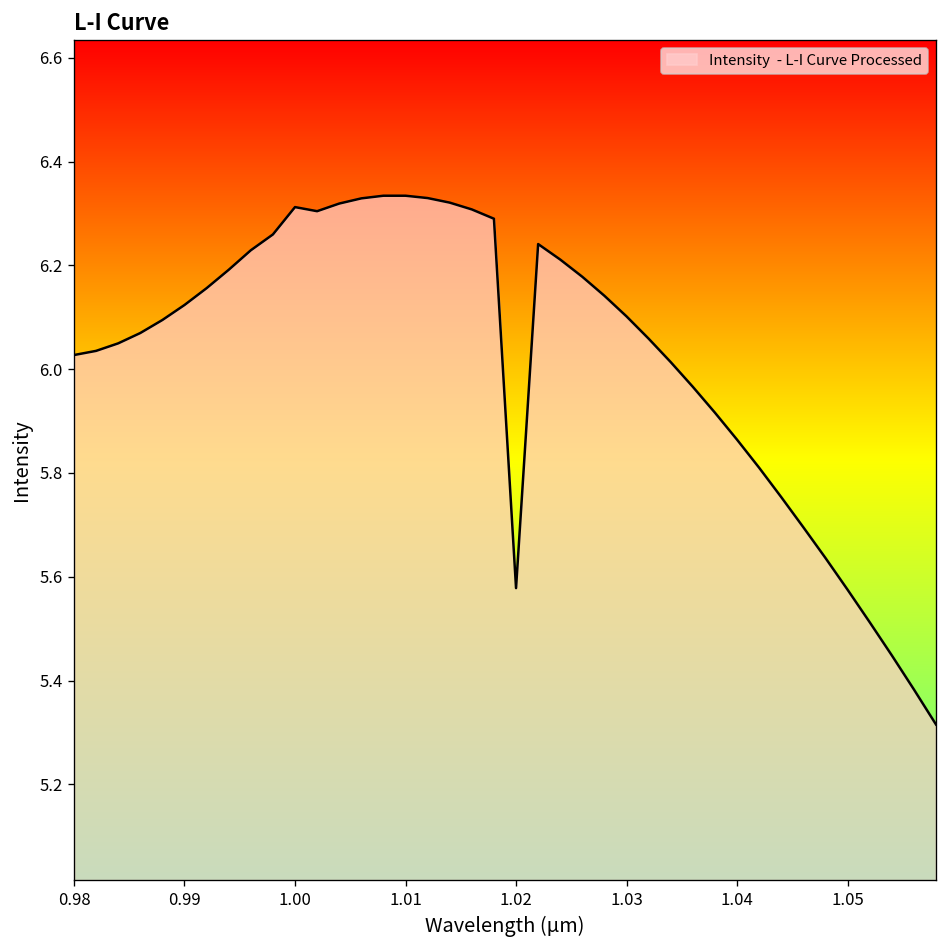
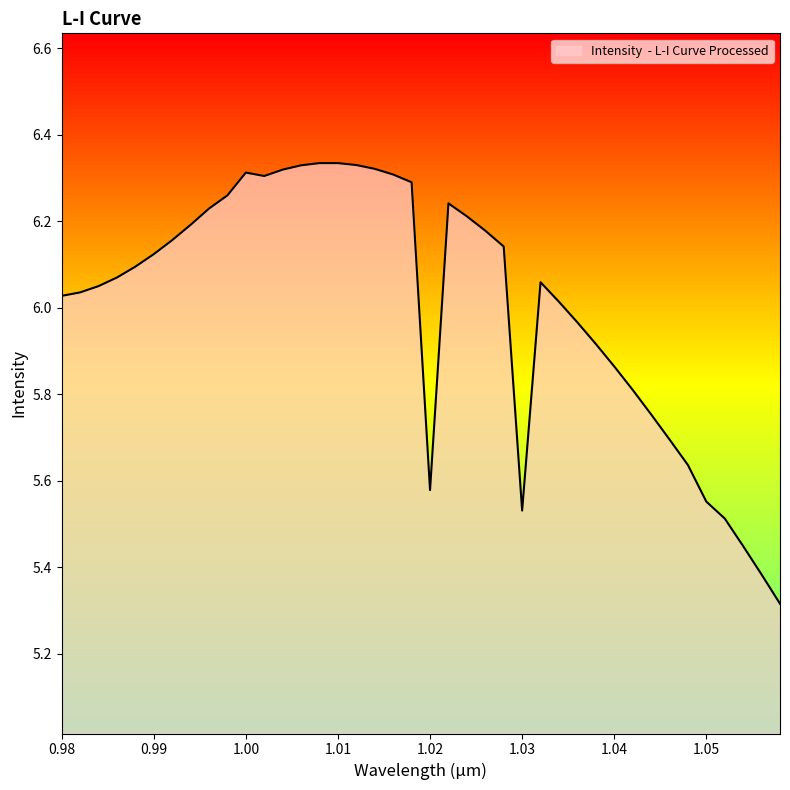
1.03: 6.10 -> 5.53
1.05: 5.58 -> 5.55
